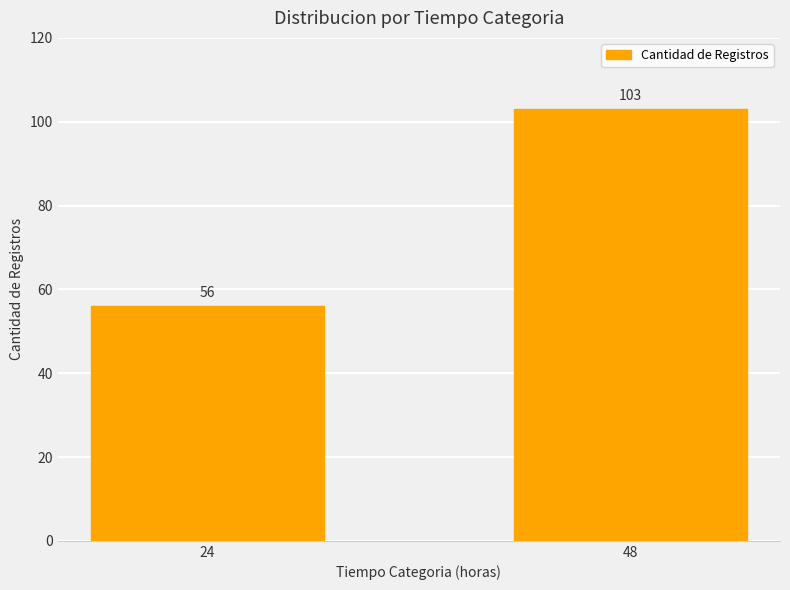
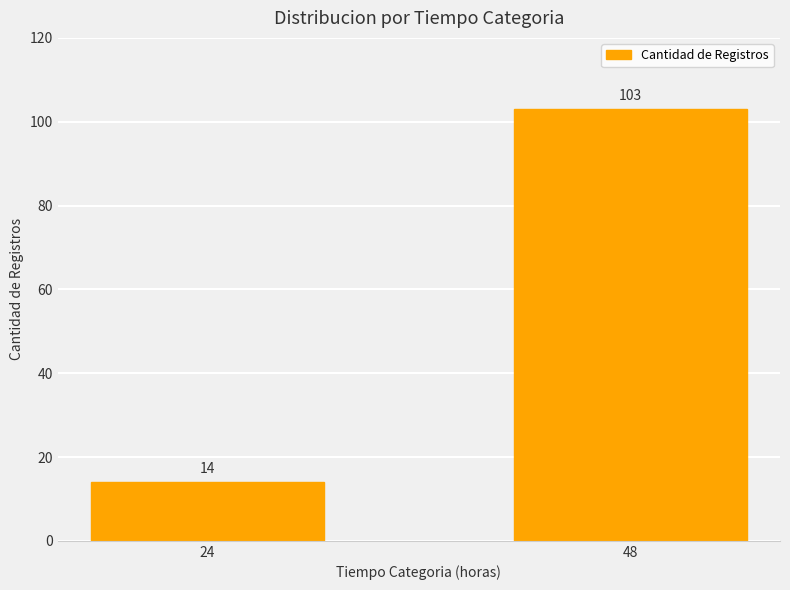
24: 56 -> 14
